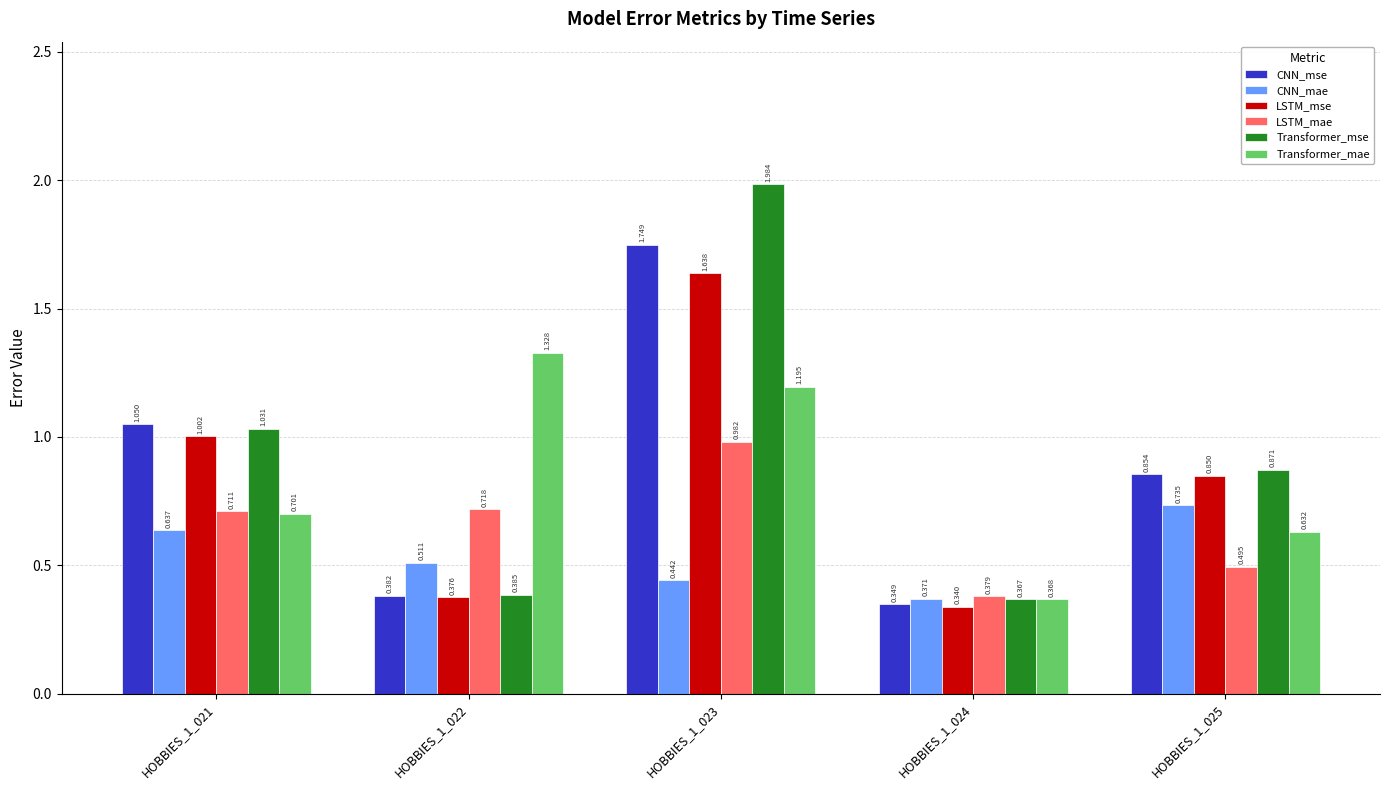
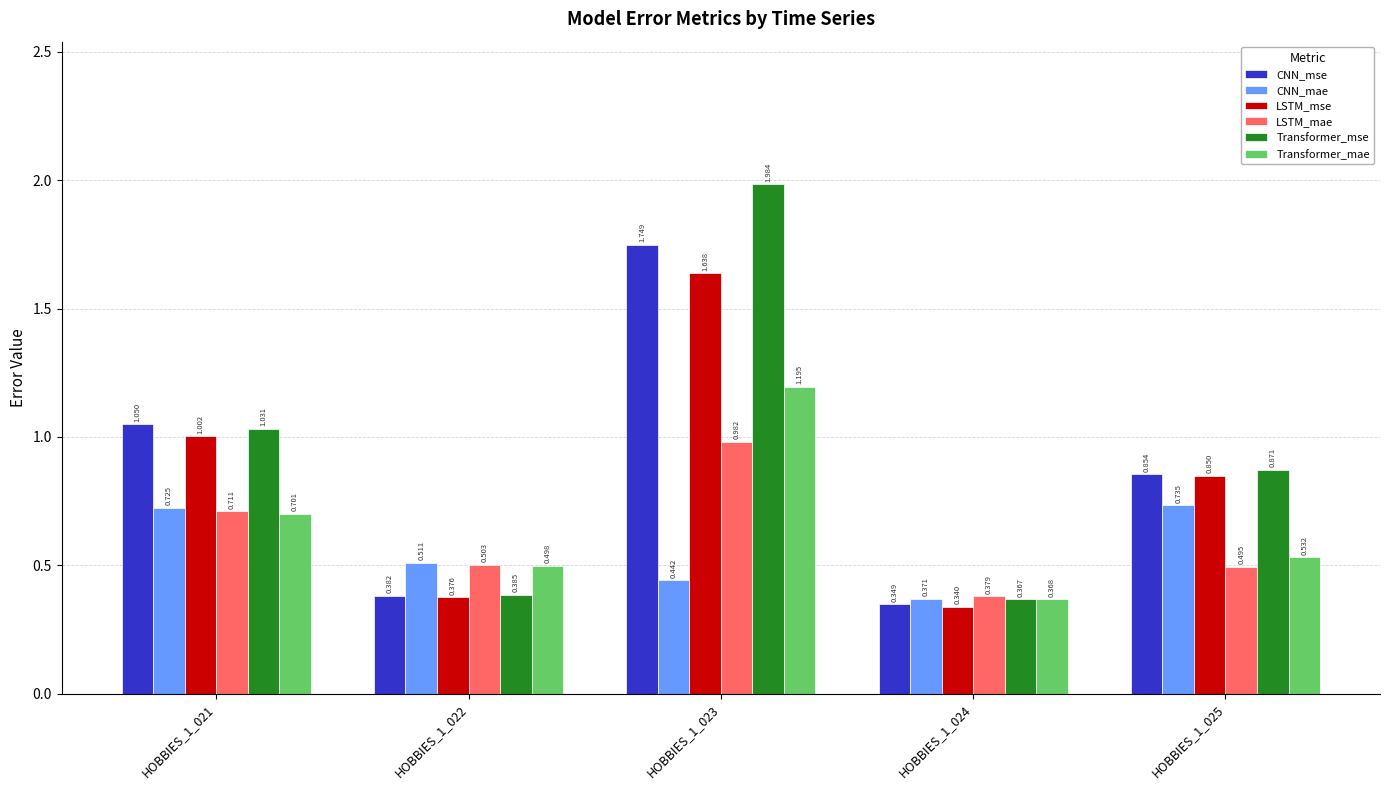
CNN_mae, HOBBIES_1_021: 0.637 -> 0.725
LSTM_mae, HOBBIES_1_022: 0.718 -> 0.503
Transformer_mae, HOBBIES_1_022: 1.328 -> 0.498
Transformer_mae, HOBBIES_1_025: 0.632 -> 0.532
